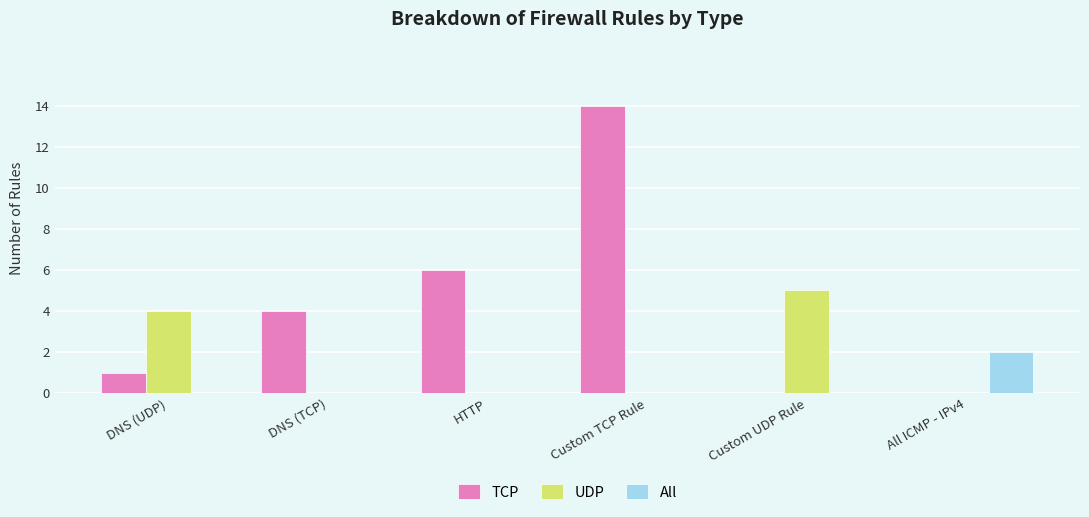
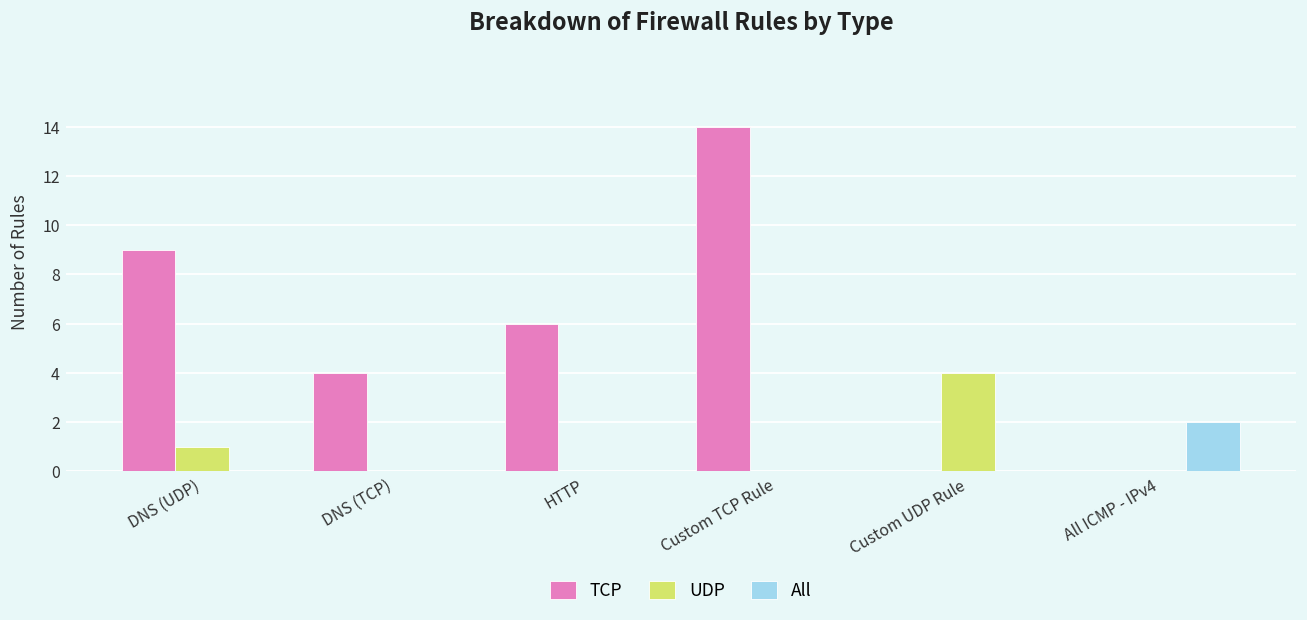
TCP, DNS (UDP): 1 -> 9
UDP, DNS (UDP): 4 -> 1
UDP, Custom UDP Rule: 5 -> 4
